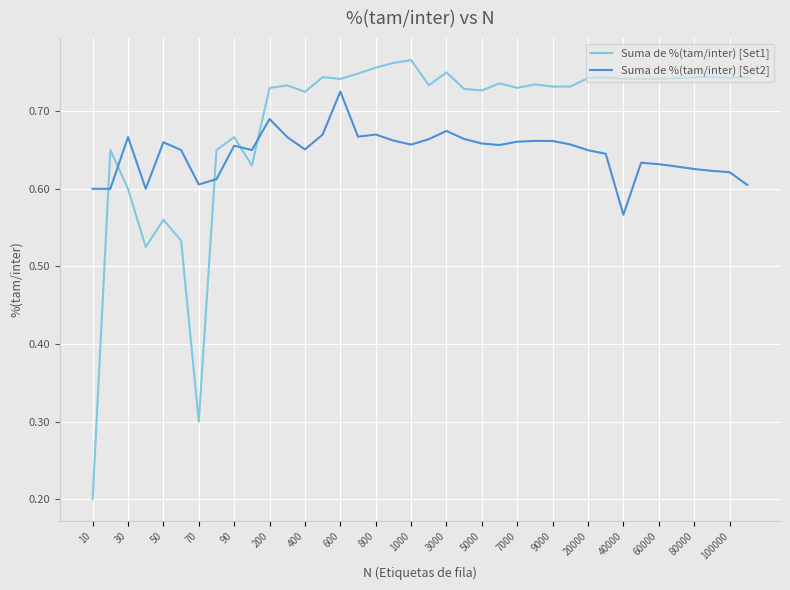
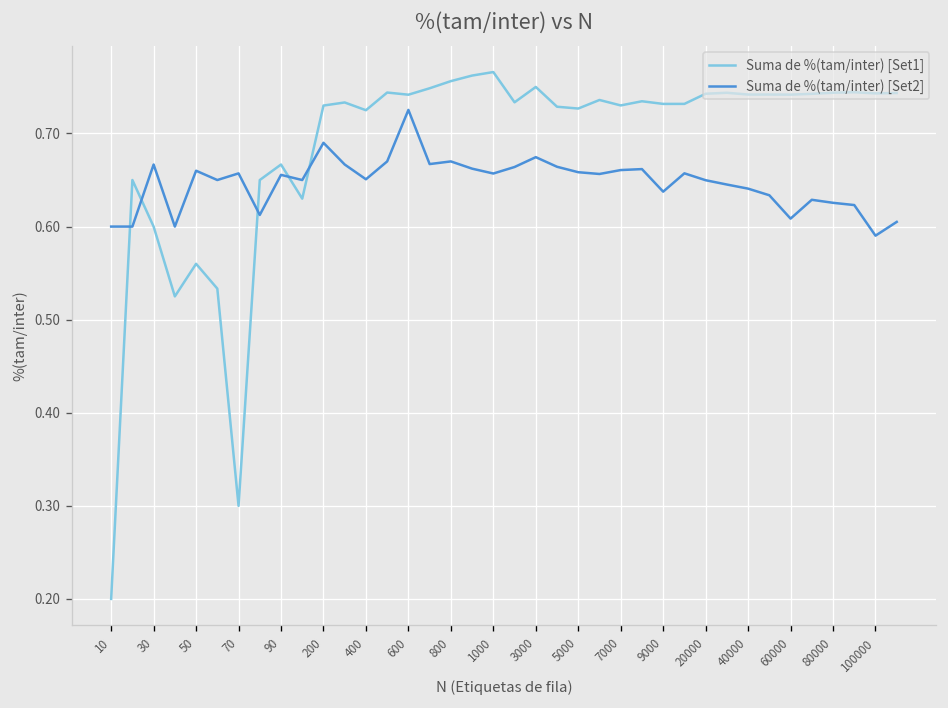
Suma de %(tam/inter) [Set2], 70: 0.61 -> 0.66
Suma de %(tam/inter) [Set2], 9000: 0.66 -> 0.64
Suma de %(tam/inter) [Set2], 40000: 0.57 -> 0.64
Suma de %(tam/inter) [Set2], 60000: 0.63 -> 0.61
Suma de %(tam/inter) [Set2], 100000: 0.62 -> 0.59
